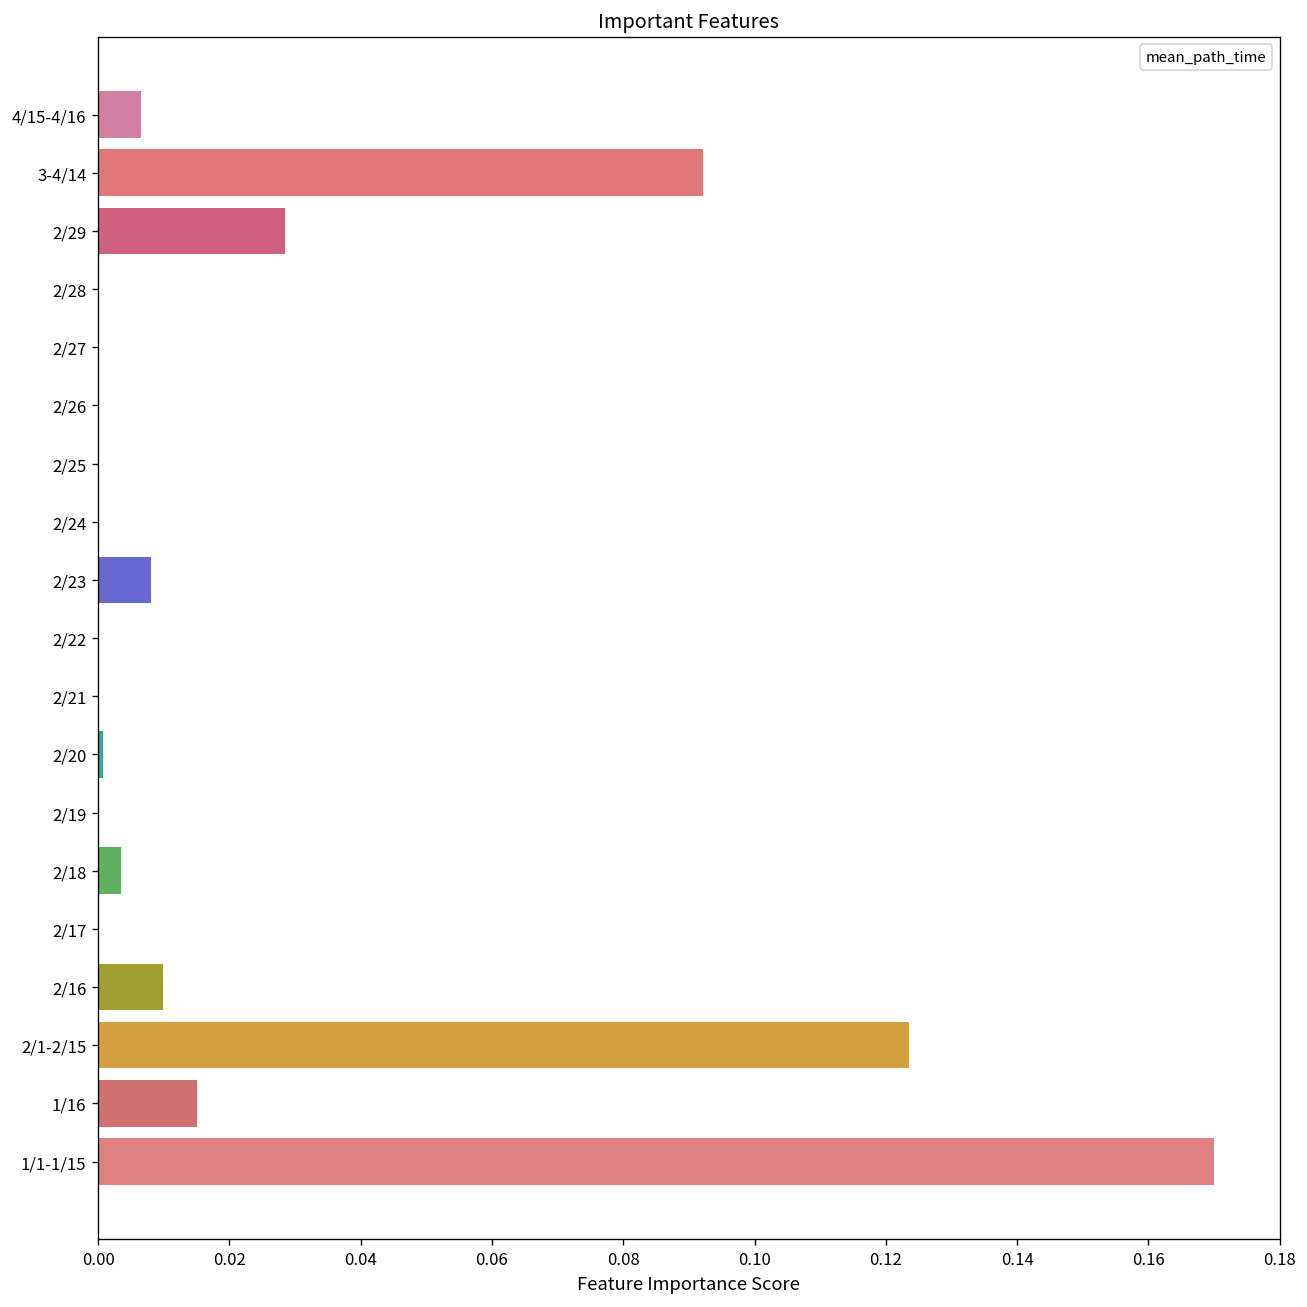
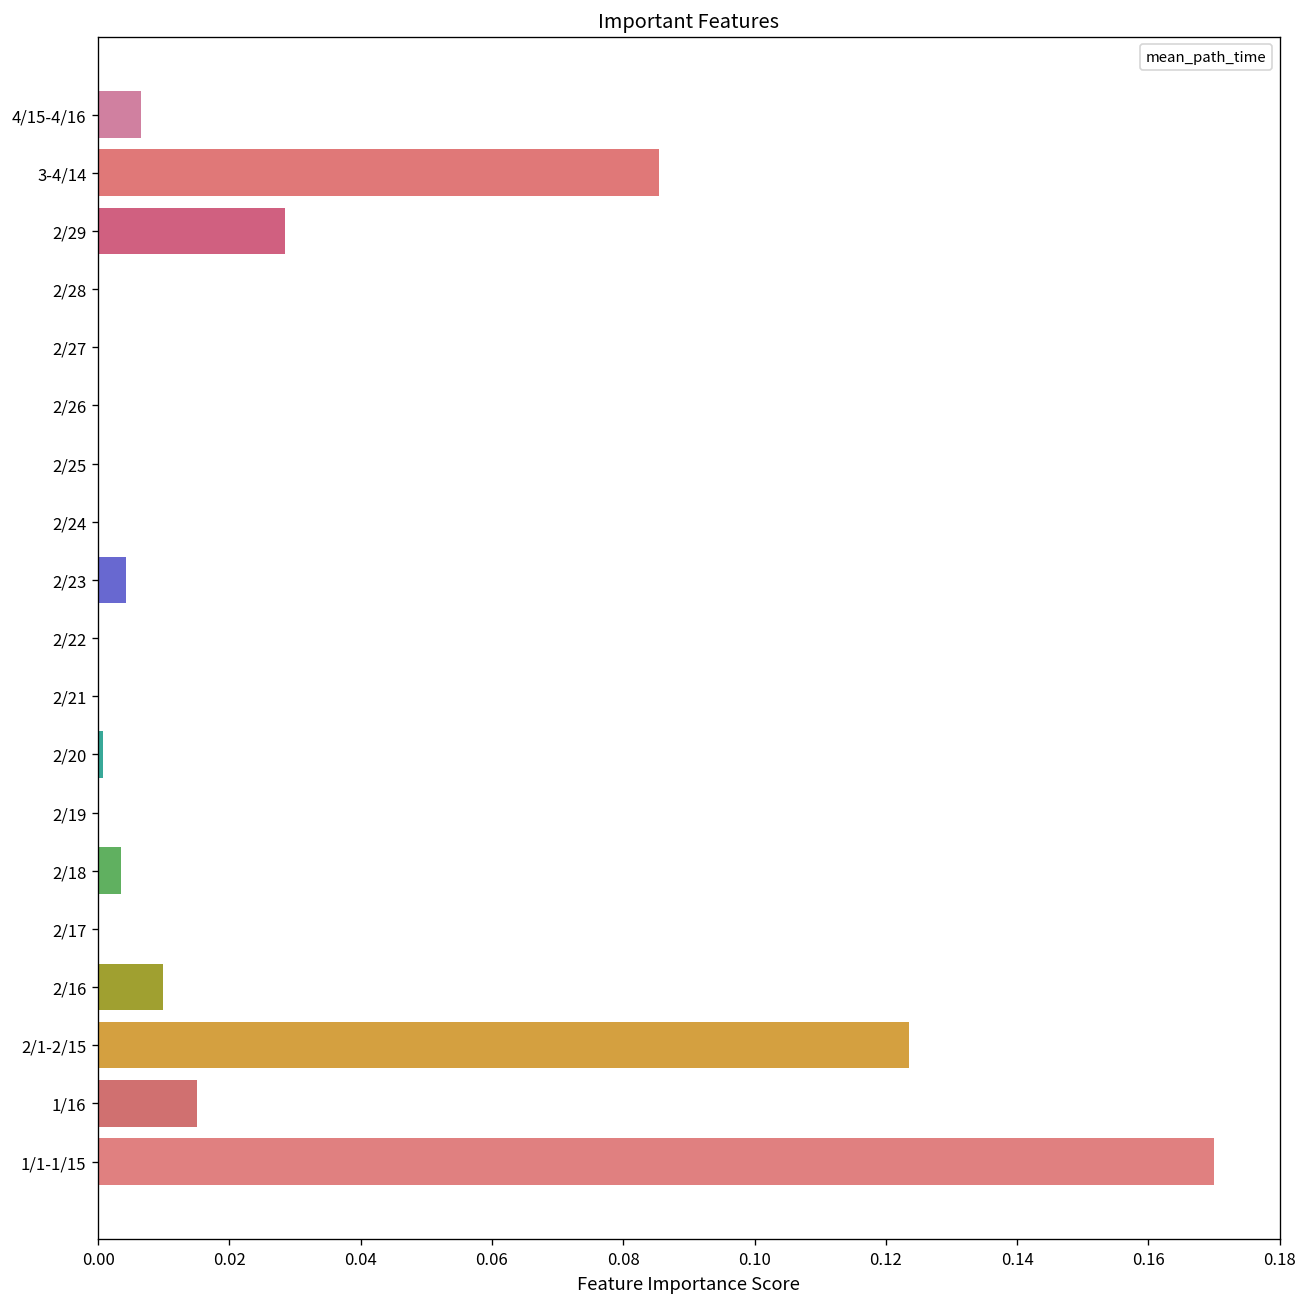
3-4/14: 0.092 -> 0.085
2/23: 0.008 -> 0.004
